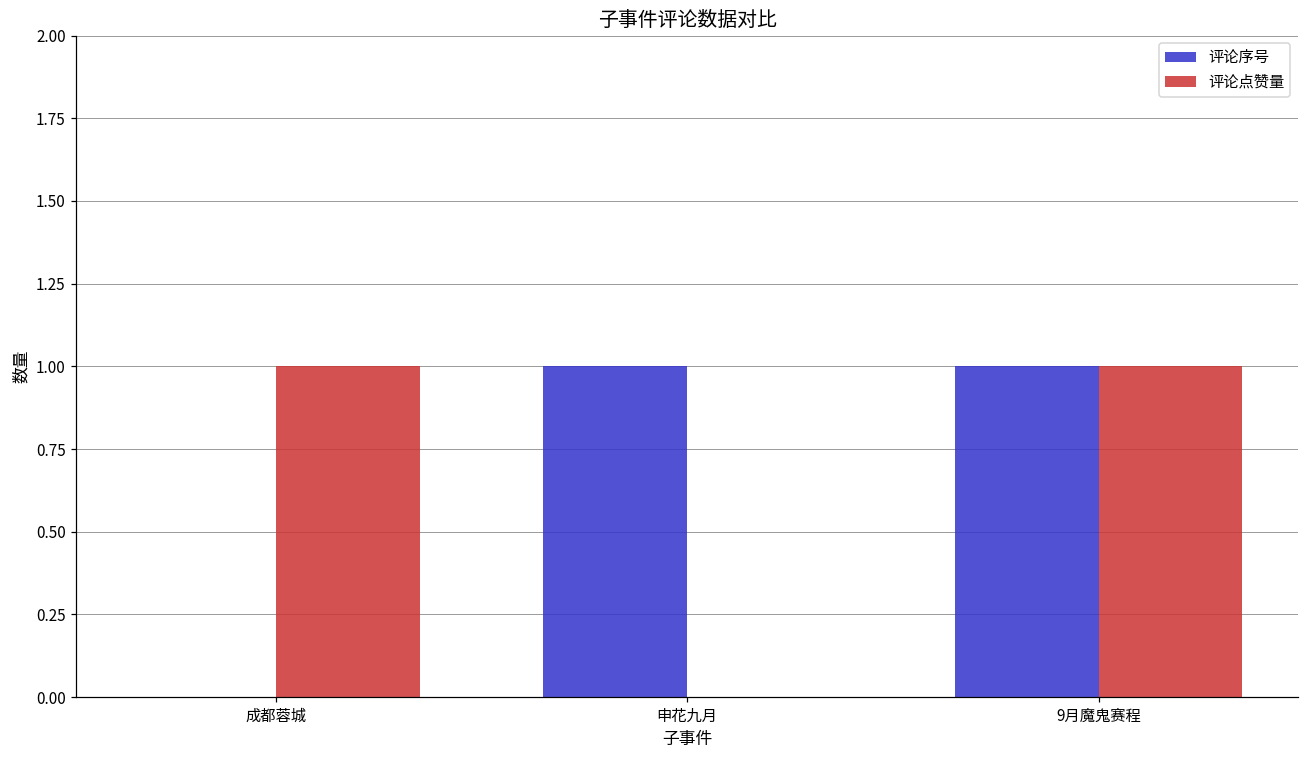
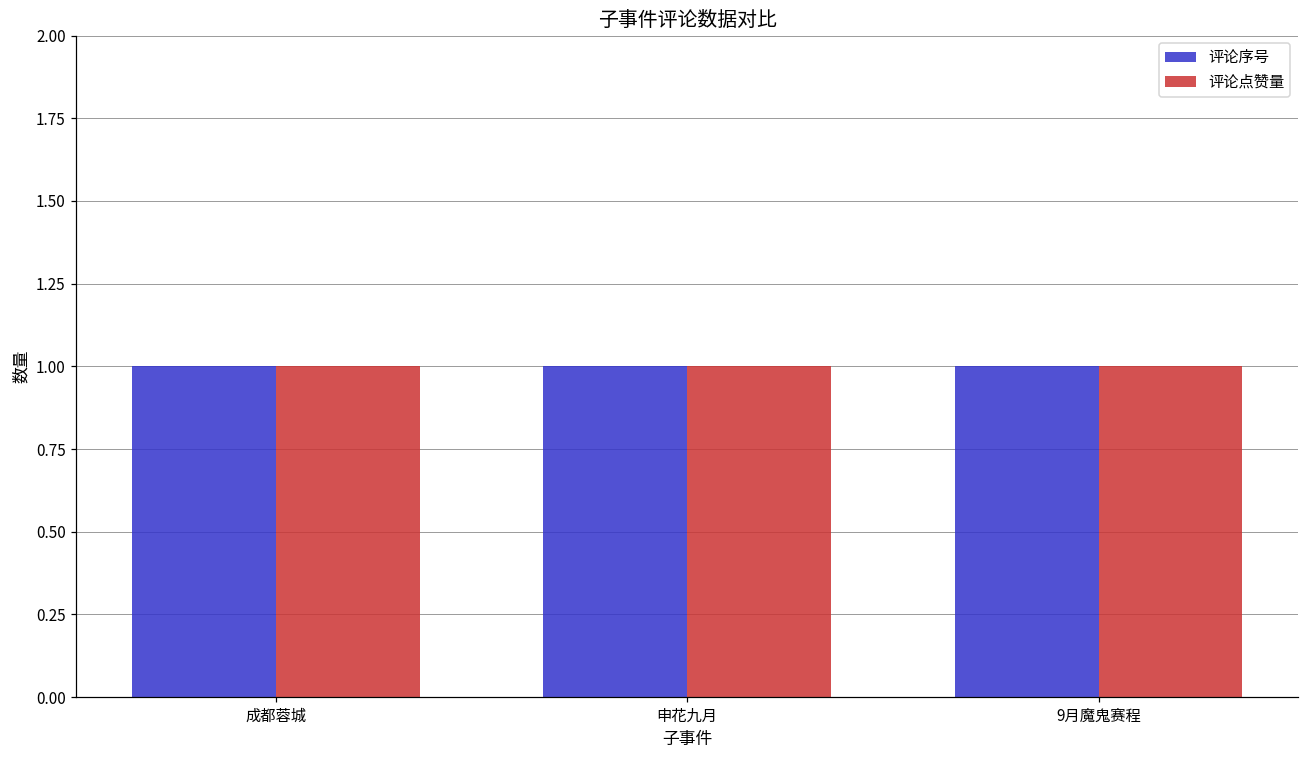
评论序号, 成都蓉城: 0 -> 1
评论点赞量, 申花九月: 0 -> 1
